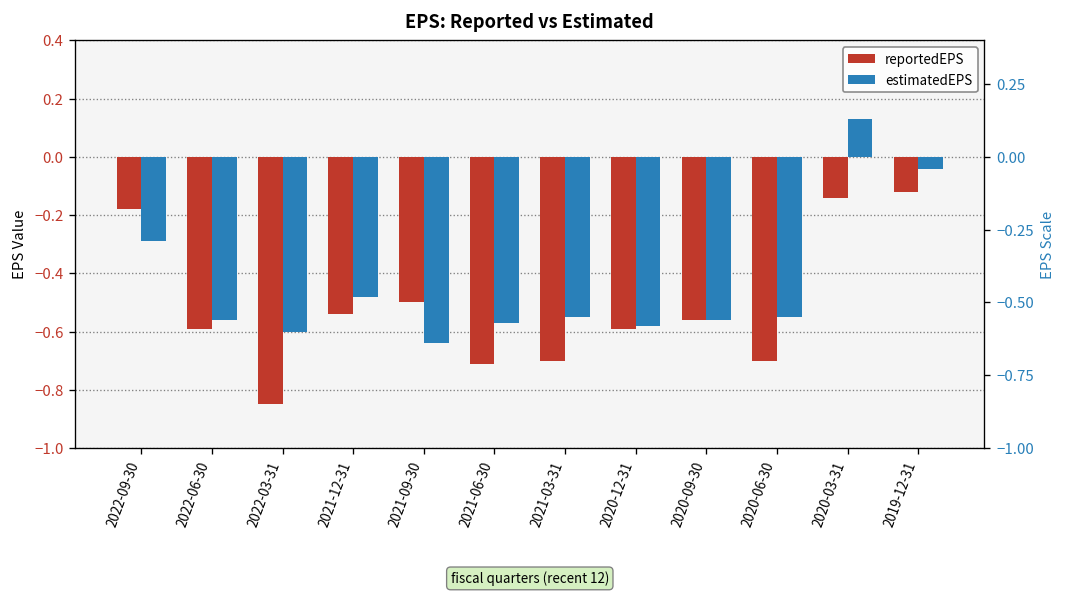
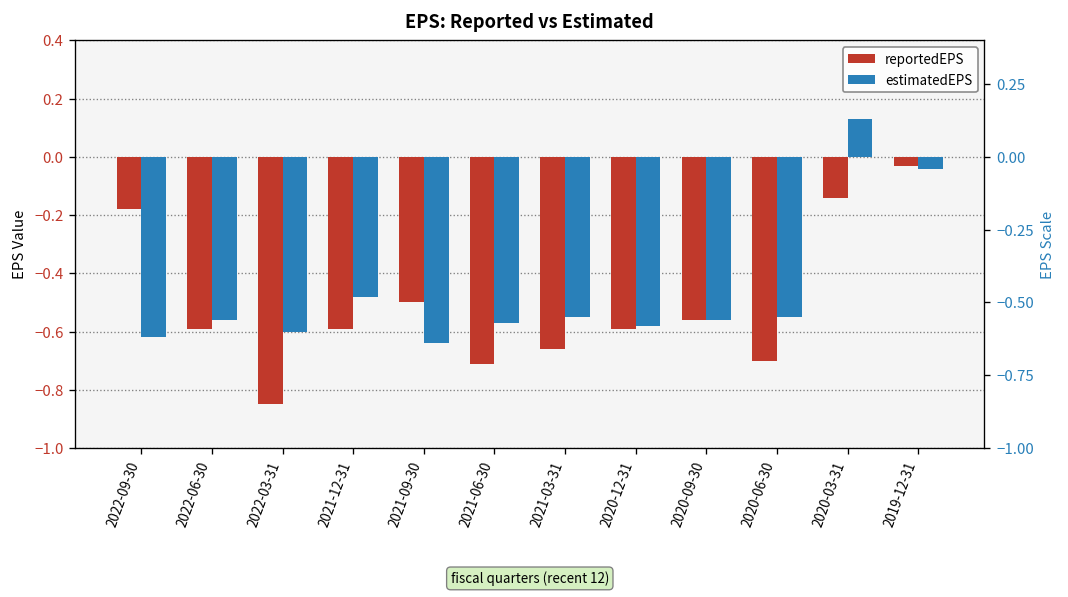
estimatedEPS, 2022-09-30: -0.29 -> -0.62
reportedEPS, 2021-12-31: -0.54 -> -0.59
reportedEPS, 2021-03-31: -0.70 -> -0.66
reportedEPS, 2019-12-31: -0.12 -> -0.03
